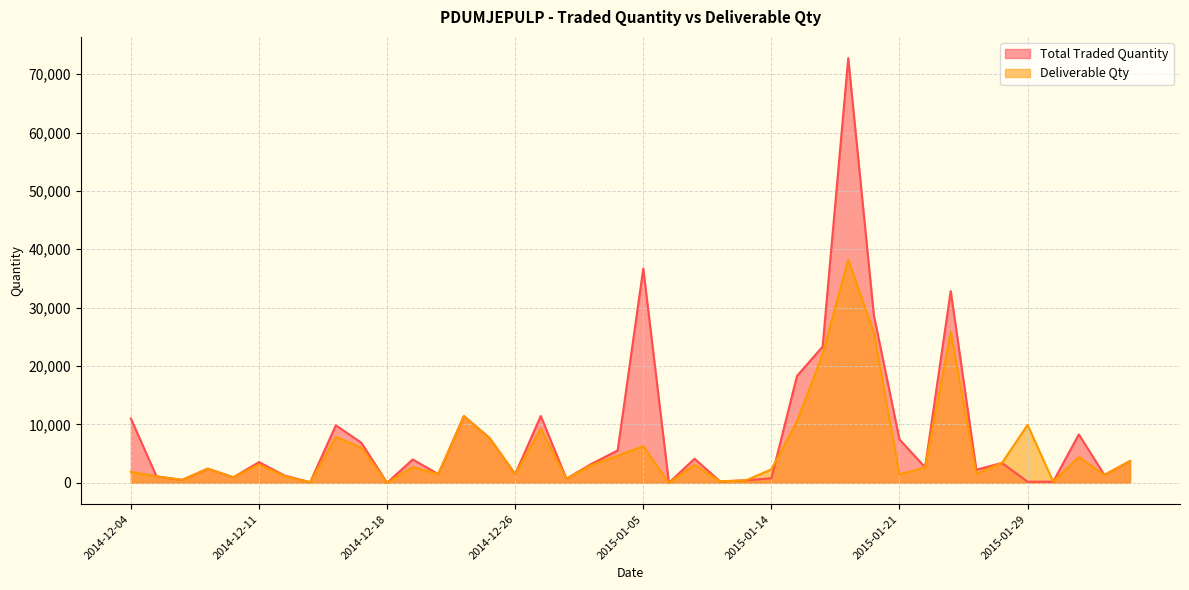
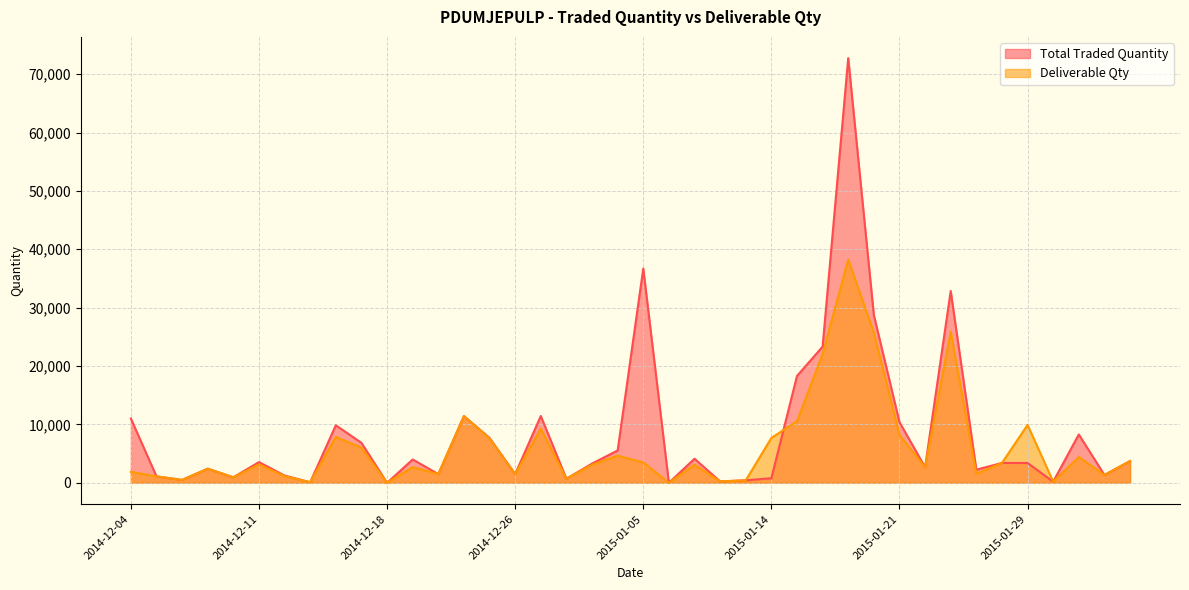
Deliverable Qty, 2015-01-05: 6,000 -> 4,000
Deliverable Qty, 2015-01-14: 2,000 -> 8,000
Total Traded Quantity, 2015-01-21: 7,000 -> 10,000
Deliverable Qty, 2015-01-21: 1,000 -> 8,000
Total Traded Quantity, 2015-01-29: 0 -> 3,000
